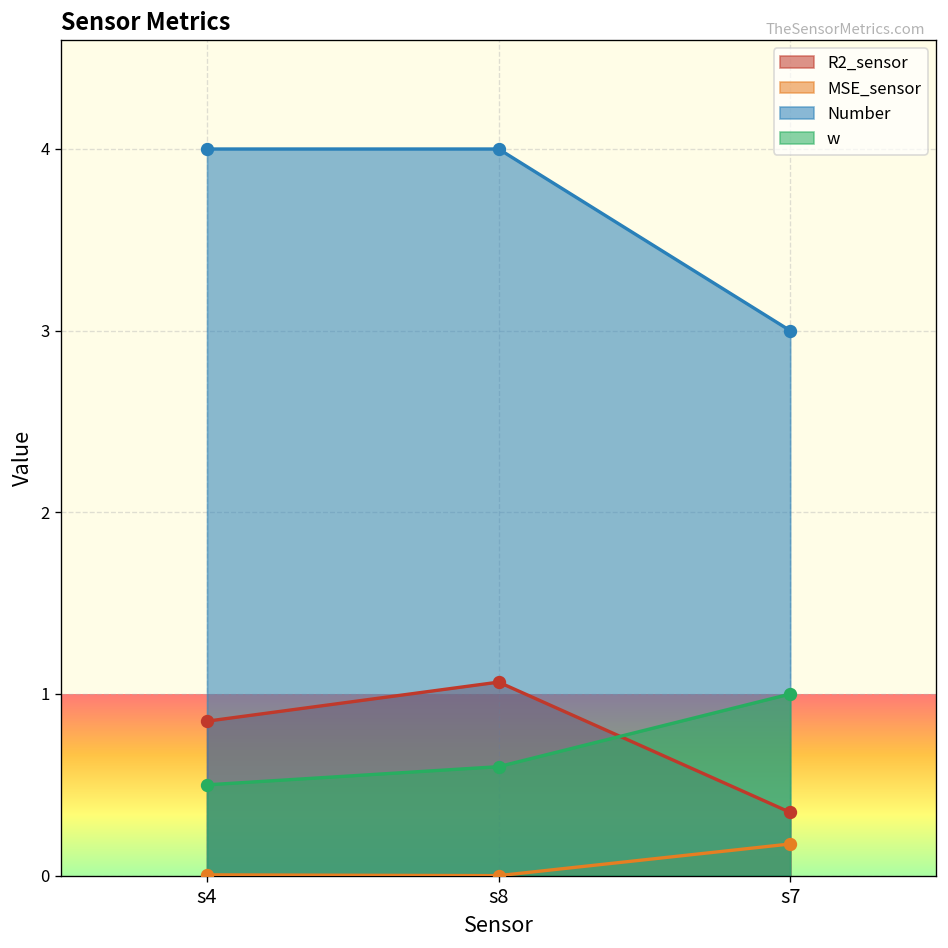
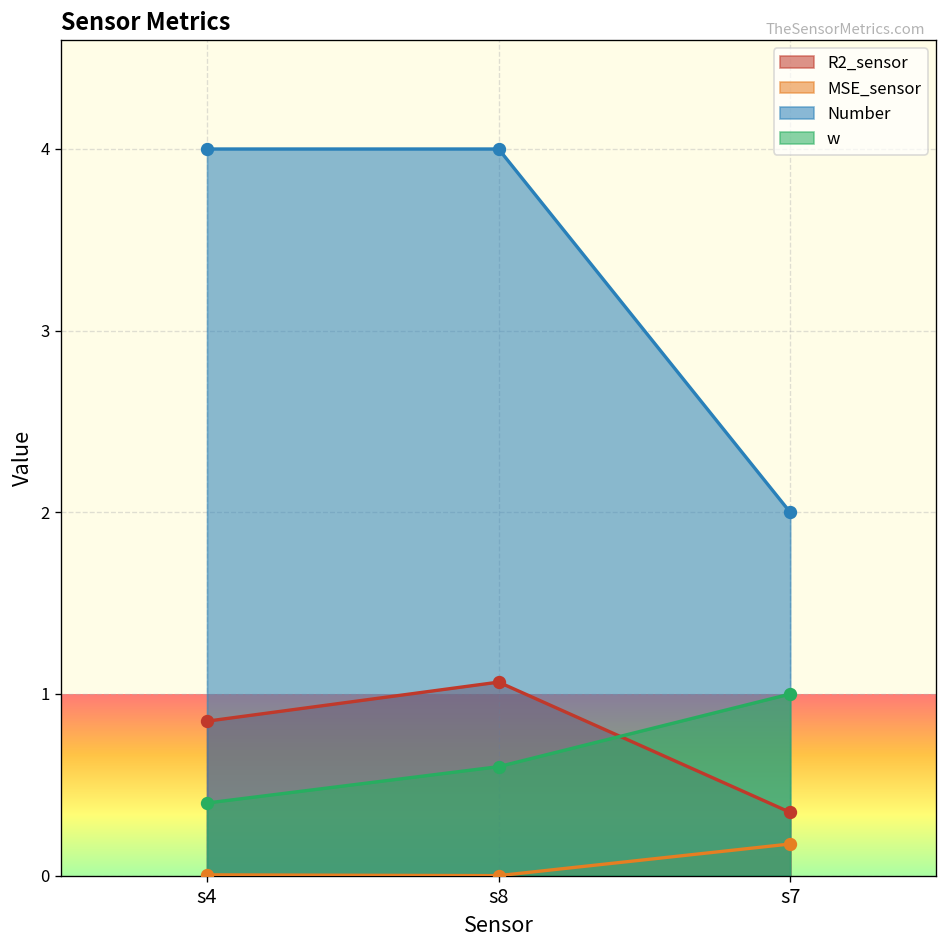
w, s4: 0.5 -> 0.4
Number, s7: 3 -> 2
